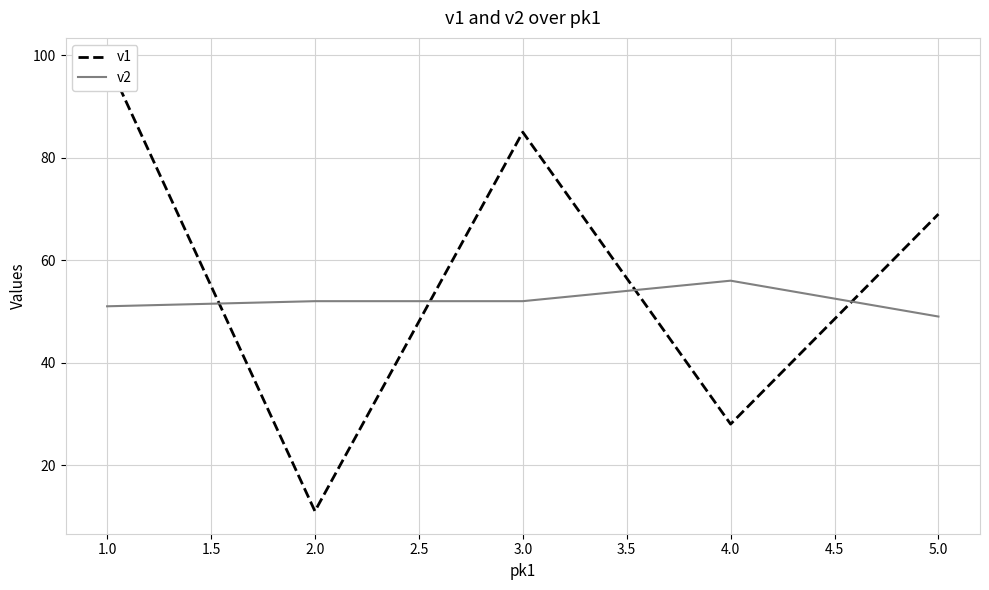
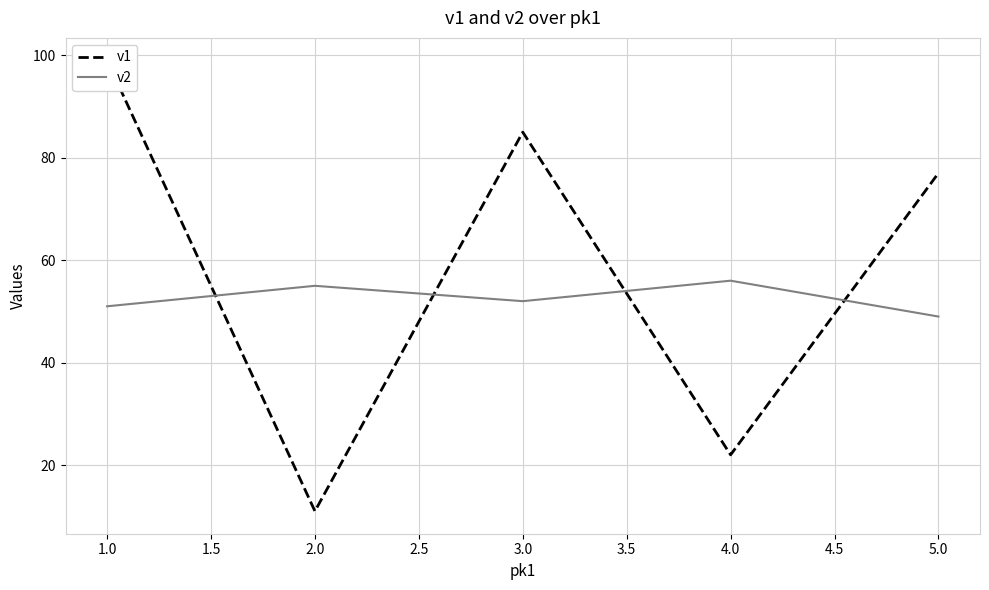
v2, 2.0: 52 -> 55
v1, 4.0: 28 -> 22
v1, 5.0: 69 -> 77
